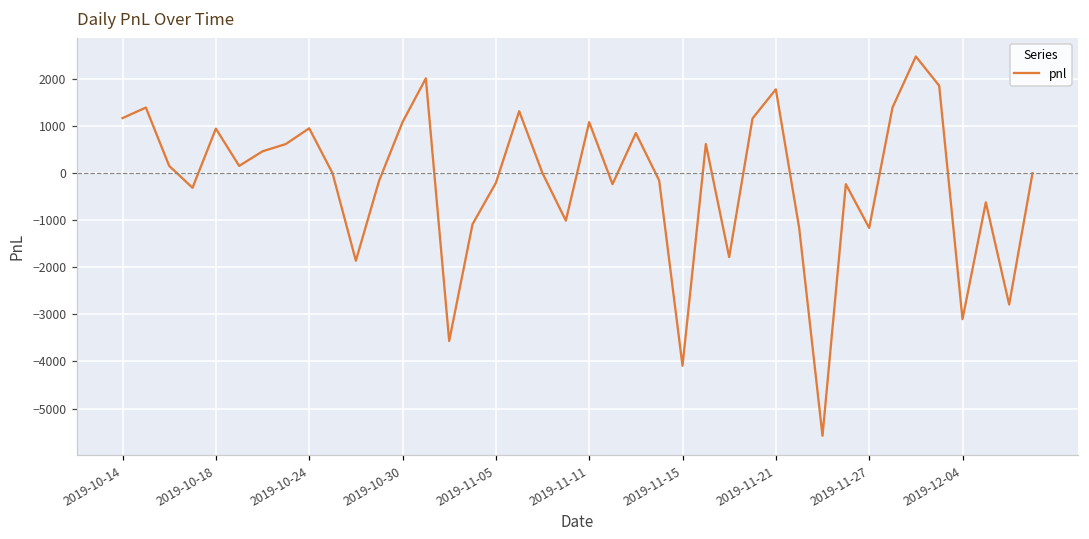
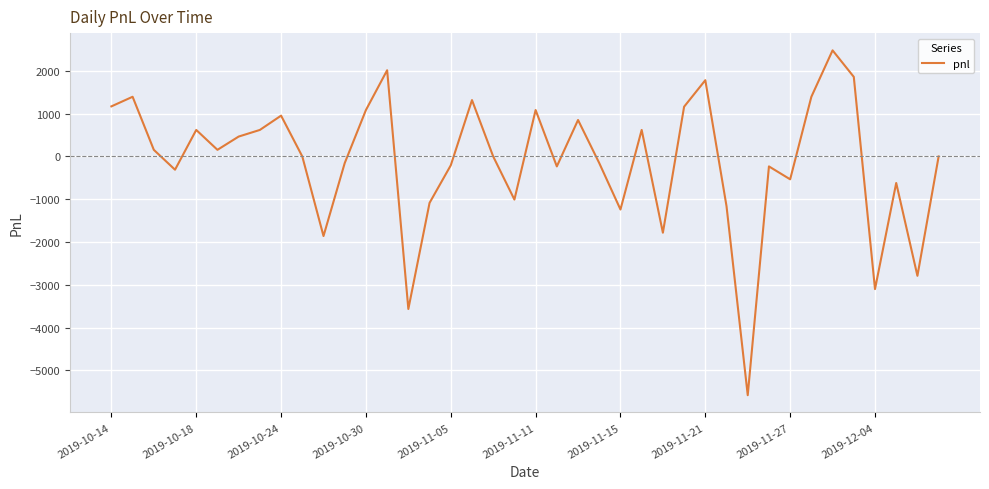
2019-10-18: 900 -> 600
2019-11-15: -4100 -> -1200
2019-11-27: -1200 -> -500
